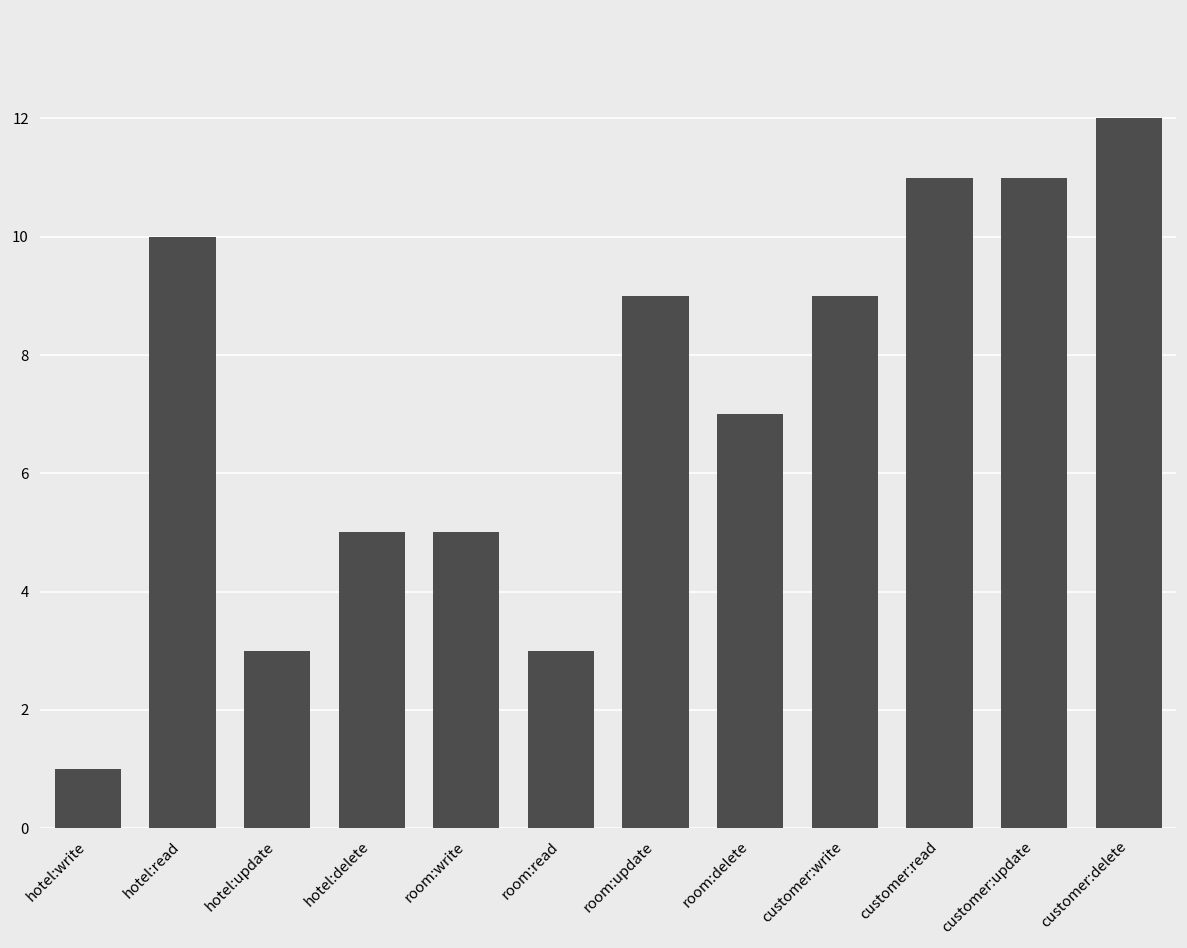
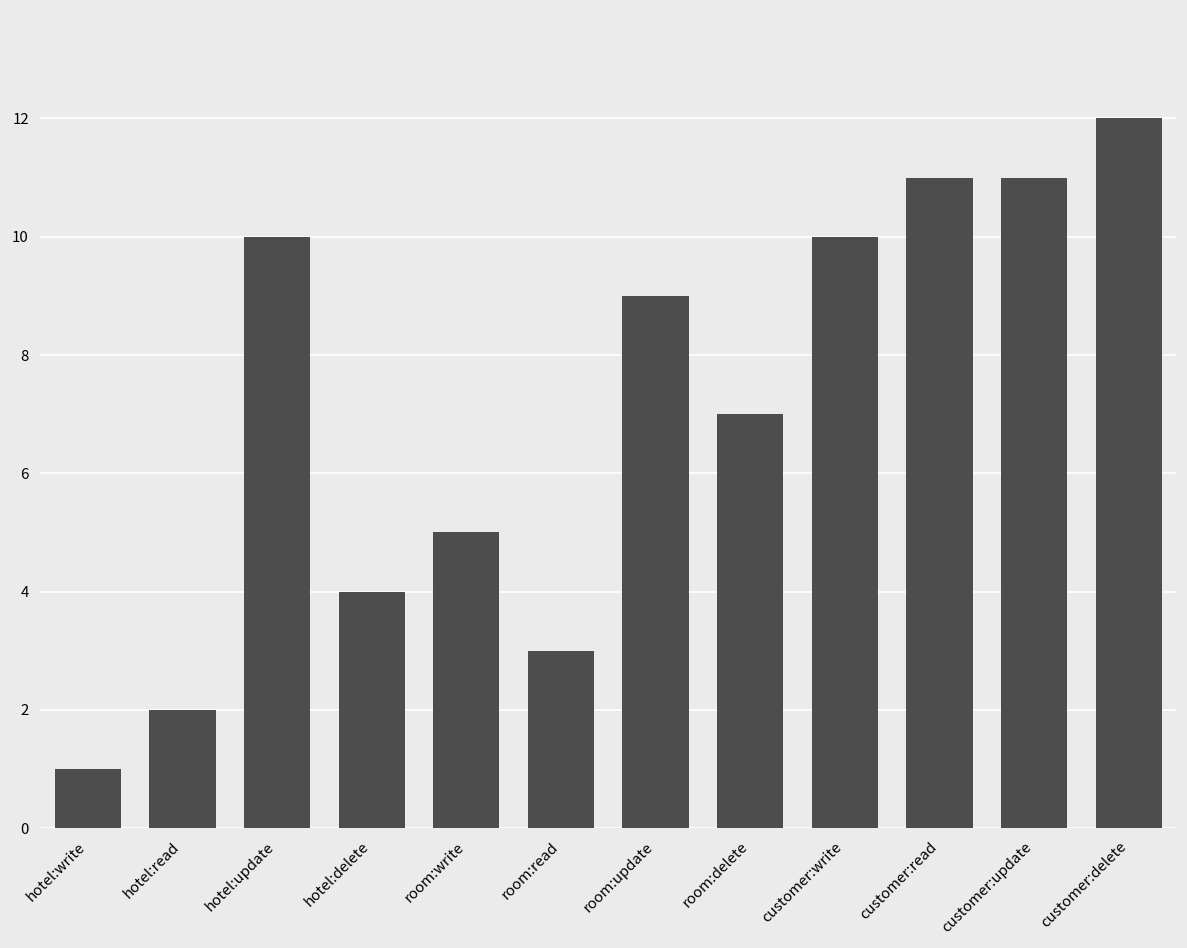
hotel:read: 10 -> 2
hotel:update: 3 -> 10
hotel:delete: 5 -> 4
customer:write: 9 -> 10
